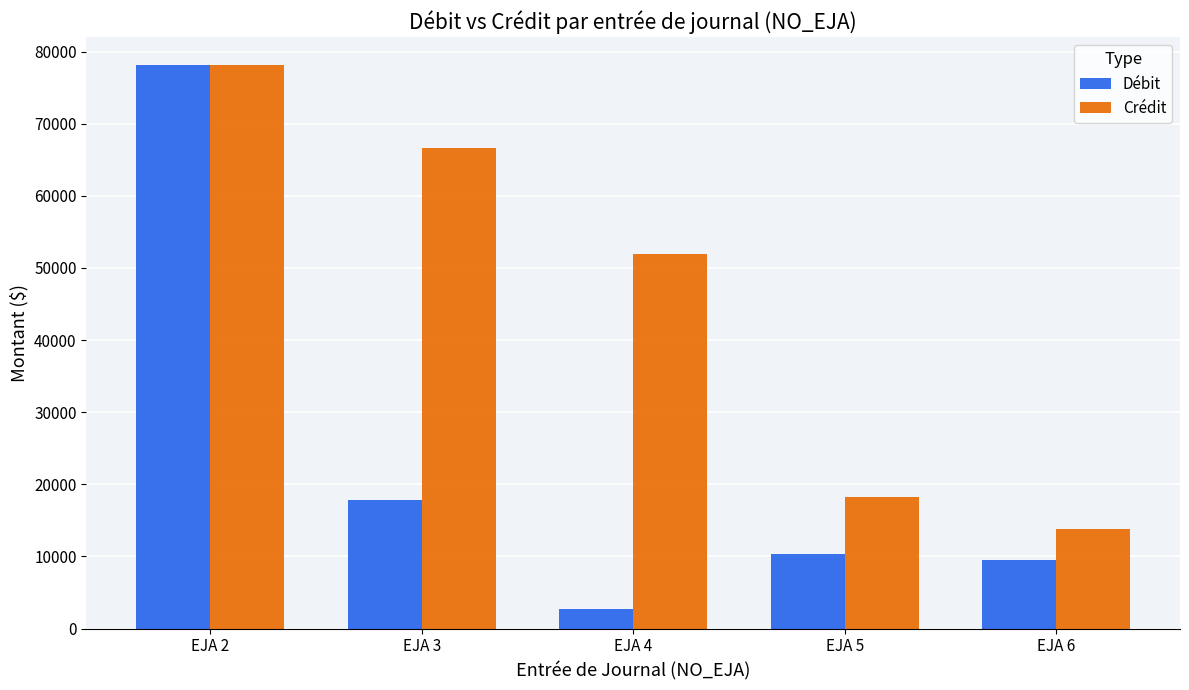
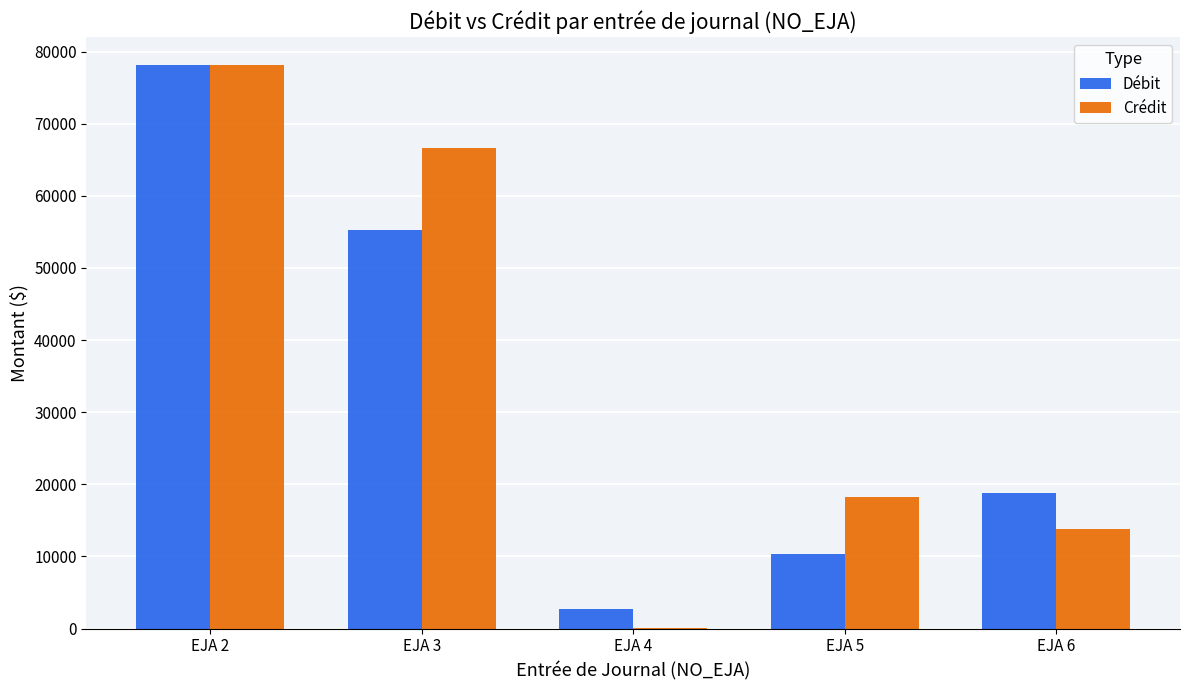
Débit, EJA 3: 18000 -> 55000
Crédit, EJA 4: 52000 -> 0
Débit, EJA 6: 10000 -> 19000
